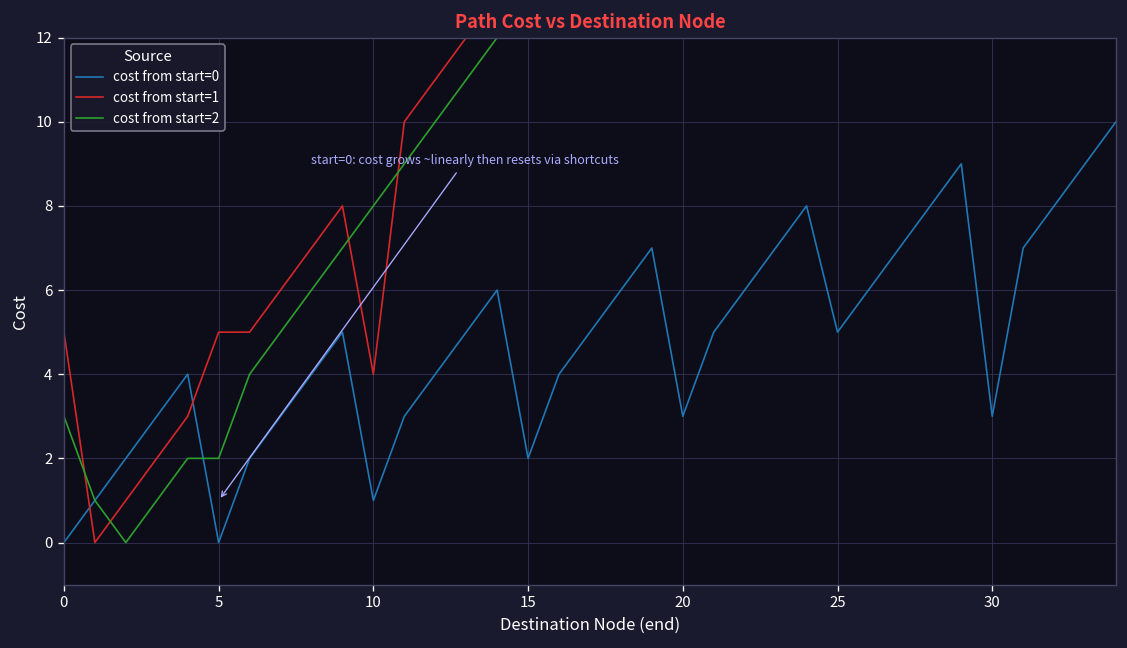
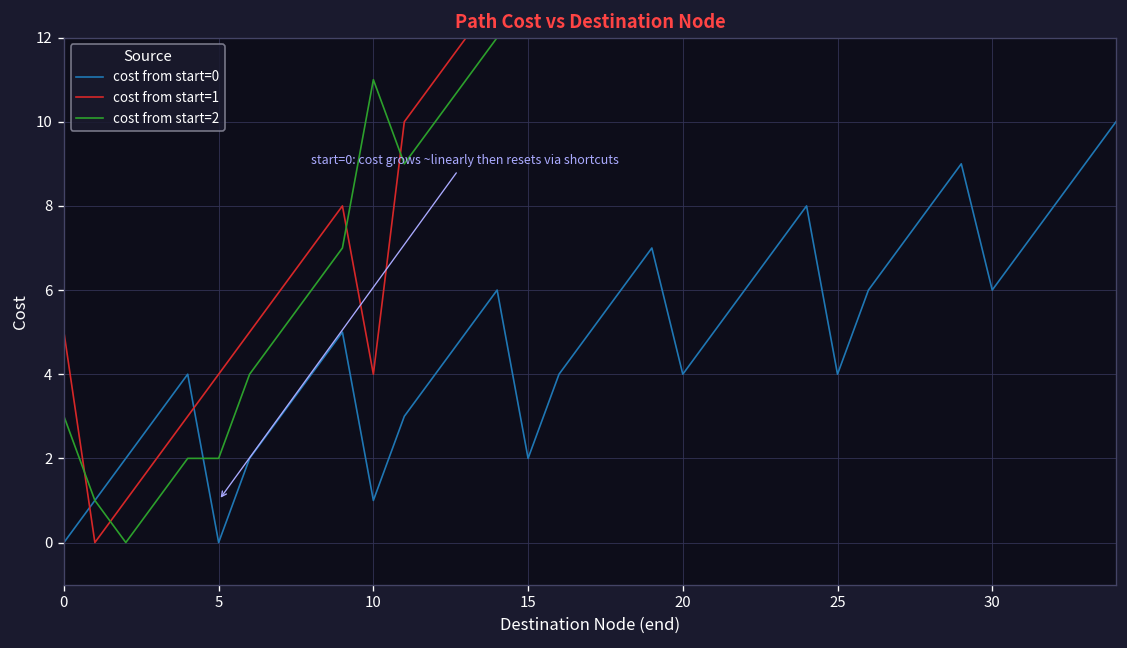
cost from start=1, 5: 5 -> 4
cost from start=2, 10: 8 -> 11
cost from start=0, 20: 3 -> 4
cost from start=0, 25: 5 -> 4
cost from start=0, 30: 3 -> 6
